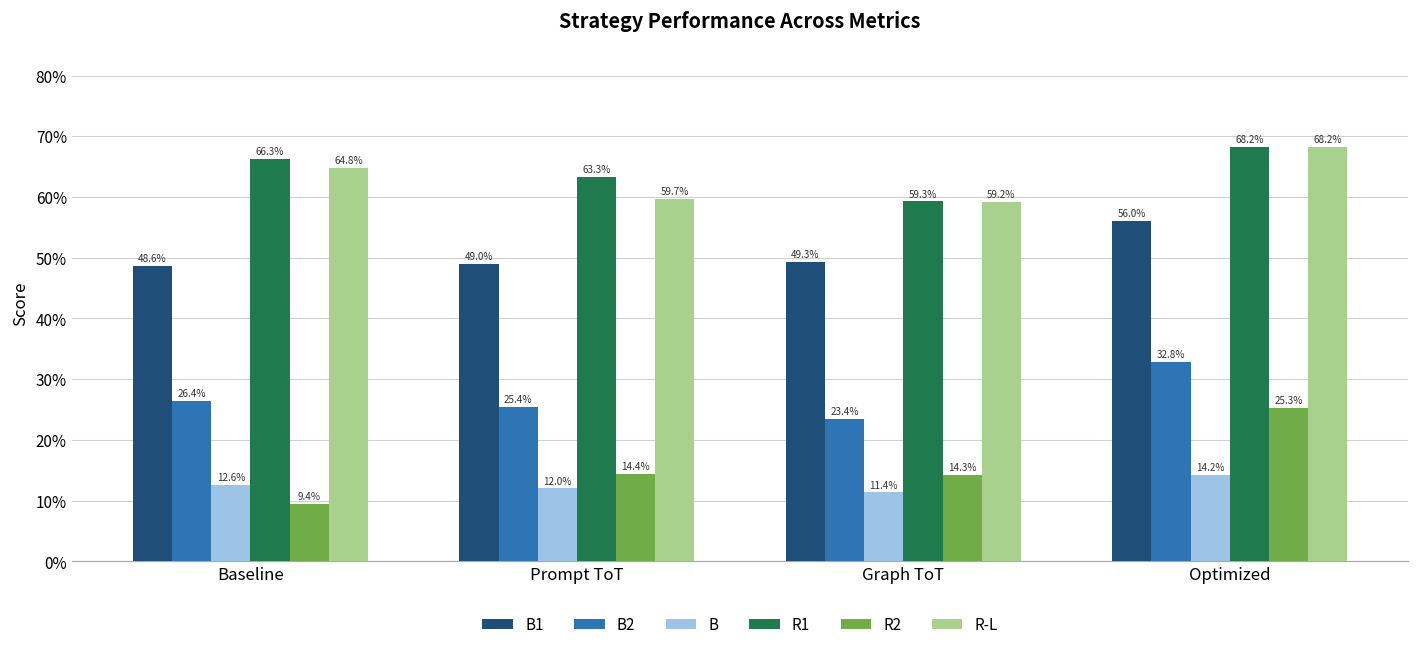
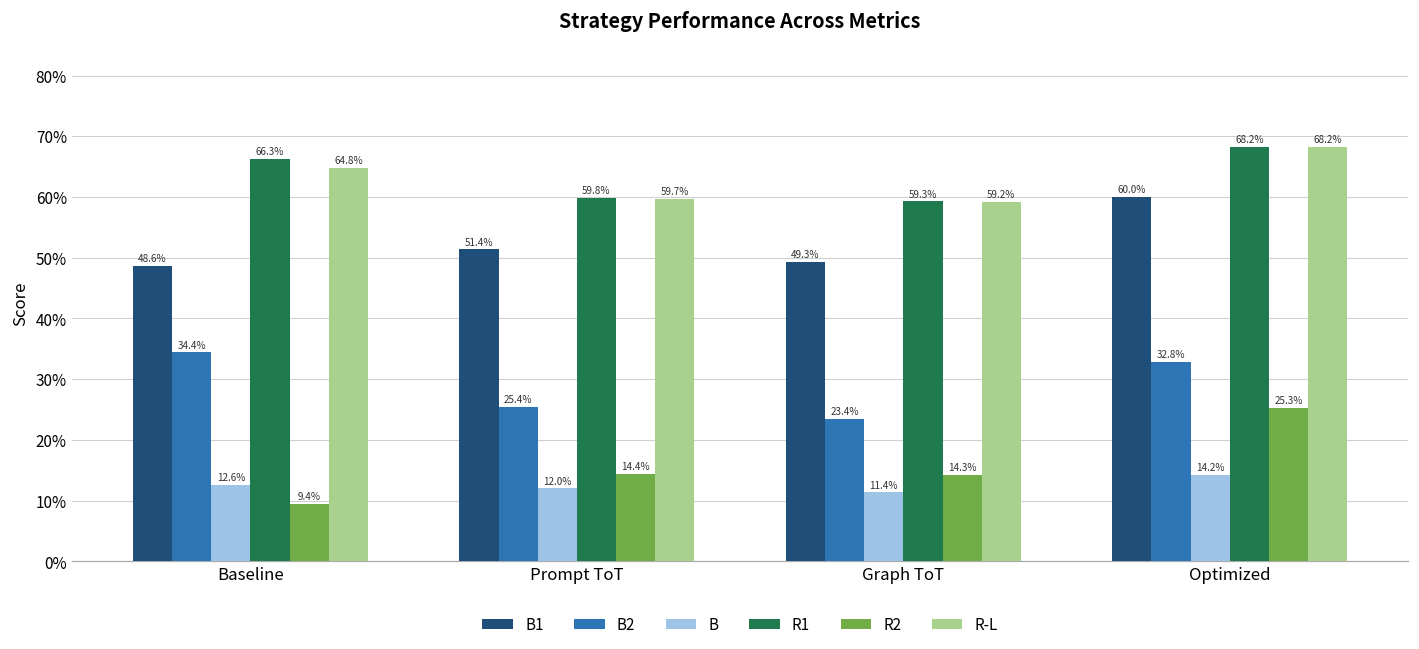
B2, Baseline: 26.4% -> 34.4%
B1, Prompt ToT: 49.0% -> 51.4%
R1, Prompt ToT: 63.3% -> 59.8%
B1, Optimized: 56.0% -> 60.0%
